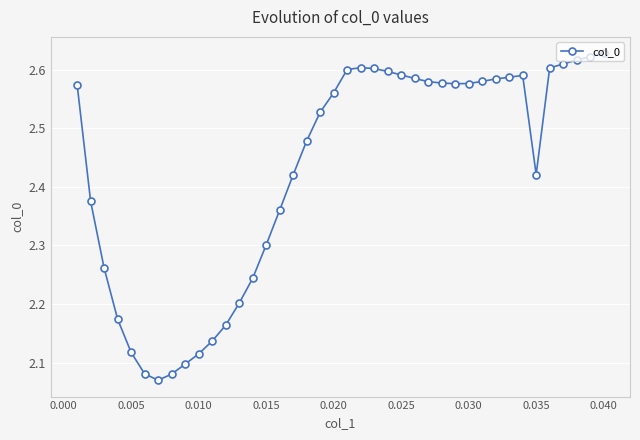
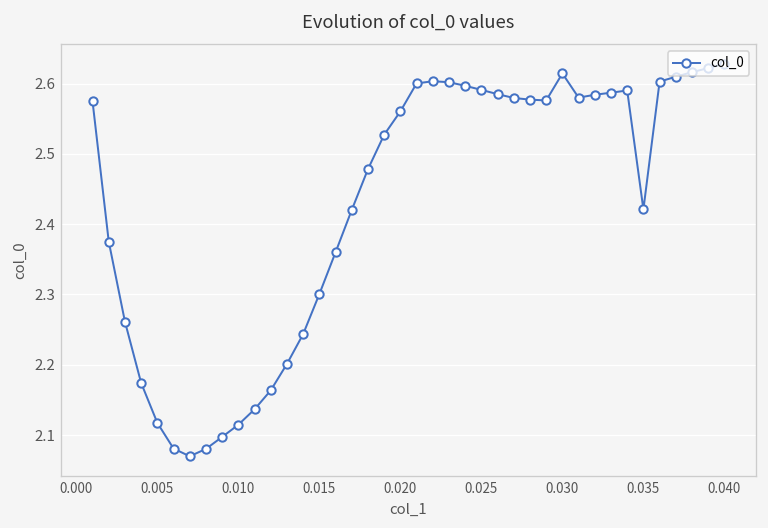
0.030: 2.58 -> 2.61
